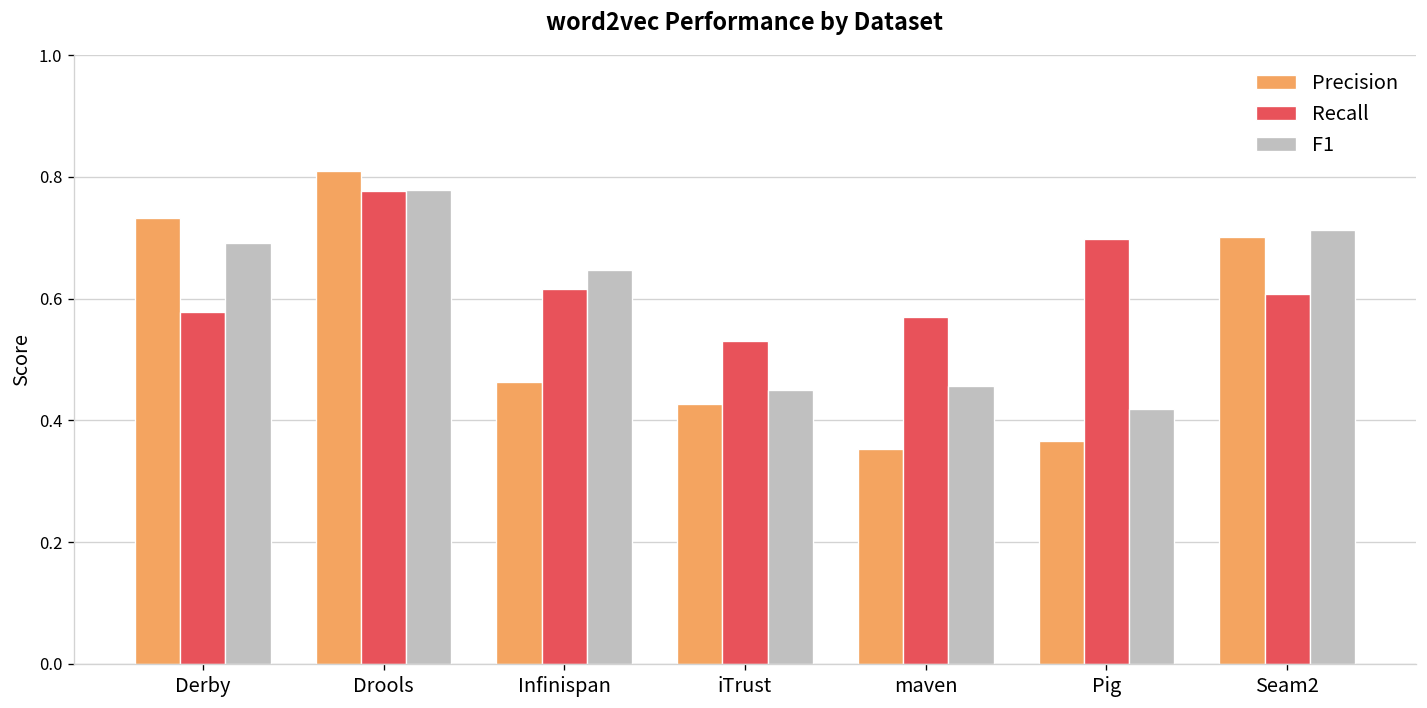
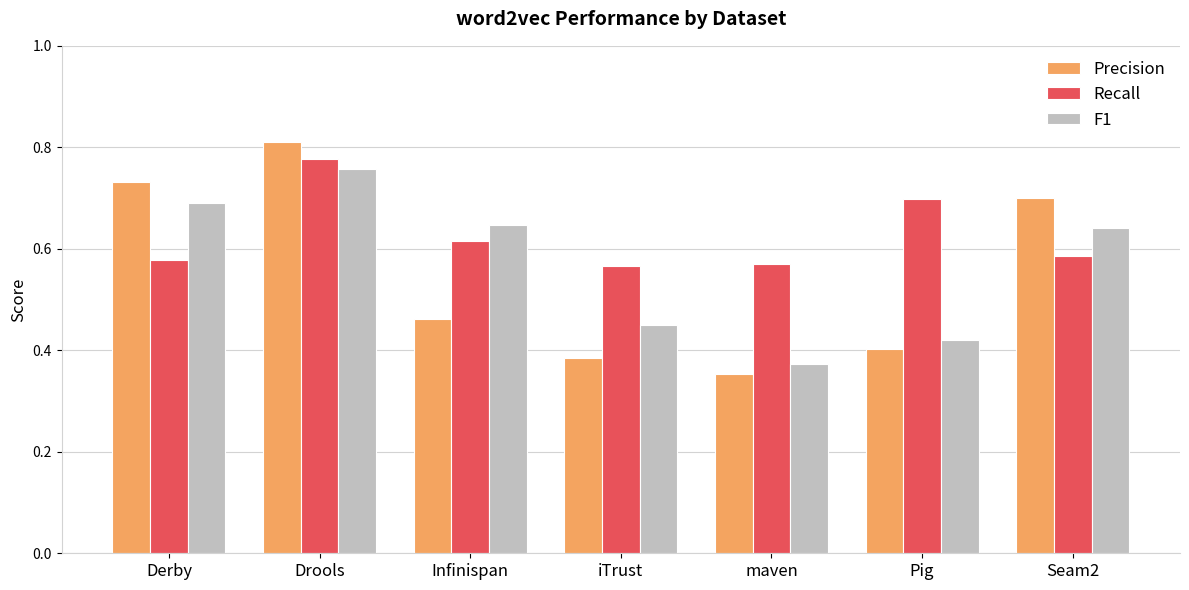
F1, Drools: 0.78 -> 0.76
Precision, iTrust: 0.43 -> 0.39
Recall, iTrust: 0.53 -> 0.57
F1, maven: 0.46 -> 0.37
Precision, Pig: 0.37 -> 0.40
Recall, Seam2: 0.61 -> 0.59
F1, Seam2: 0.71 -> 0.64
